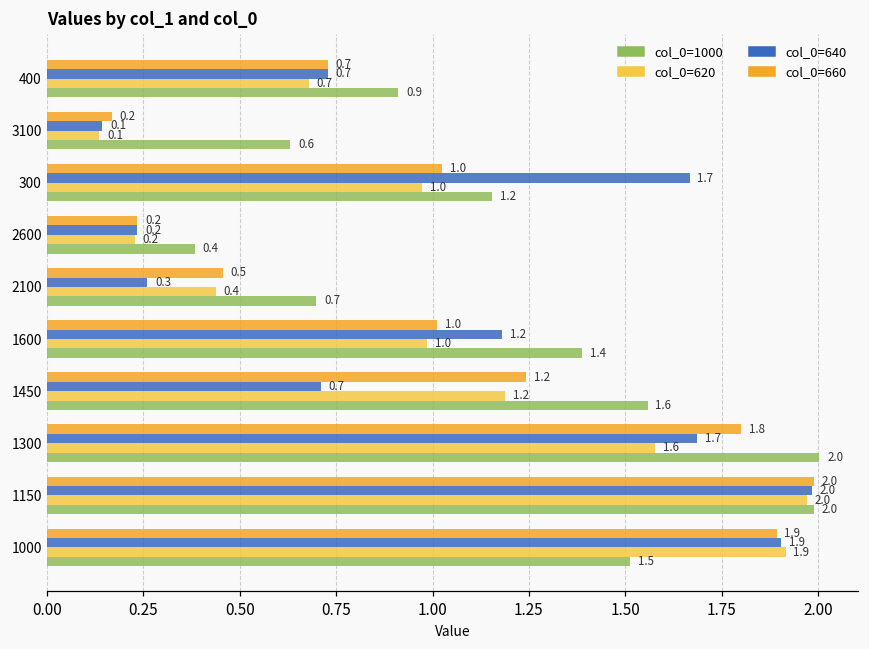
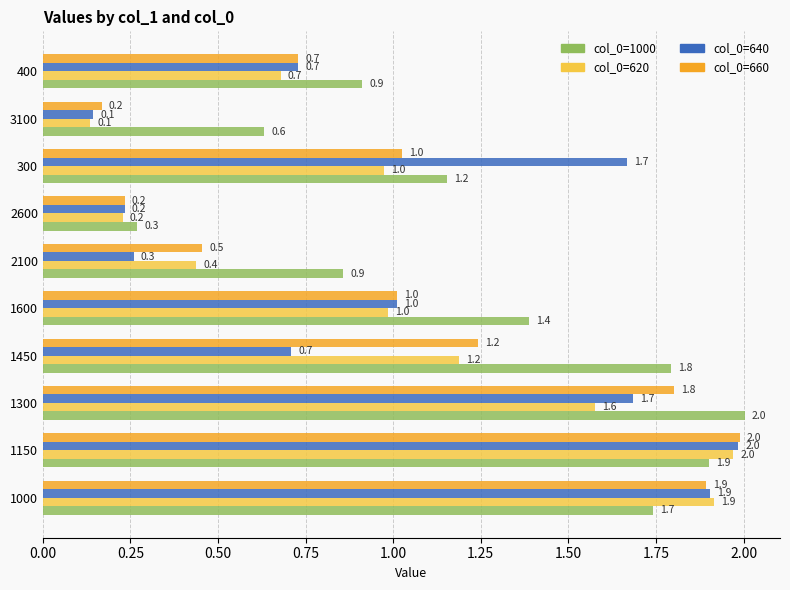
col_0=1000, 2600: 0.4 -> 0.3
col_0=1000, 2100: 0.7 -> 0.9
col_0=640, 1600: 1.2 -> 1.0
col_0=1000, 1450: 1.6 -> 1.8
col_0=1000, 1150: 2.0 -> 1.9
col_0=1000, 1000: 1.5 -> 1.7
